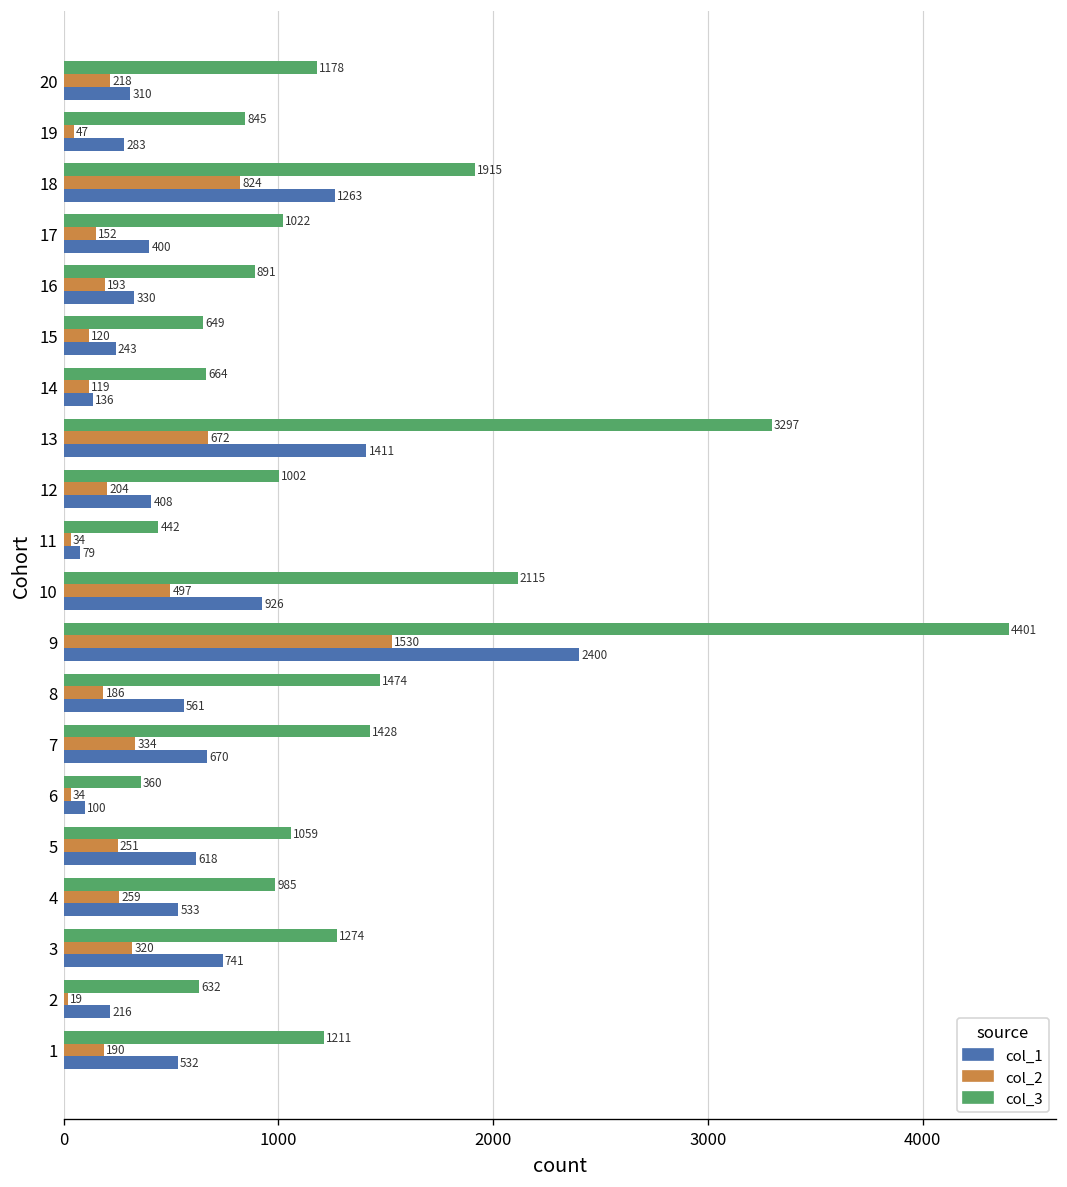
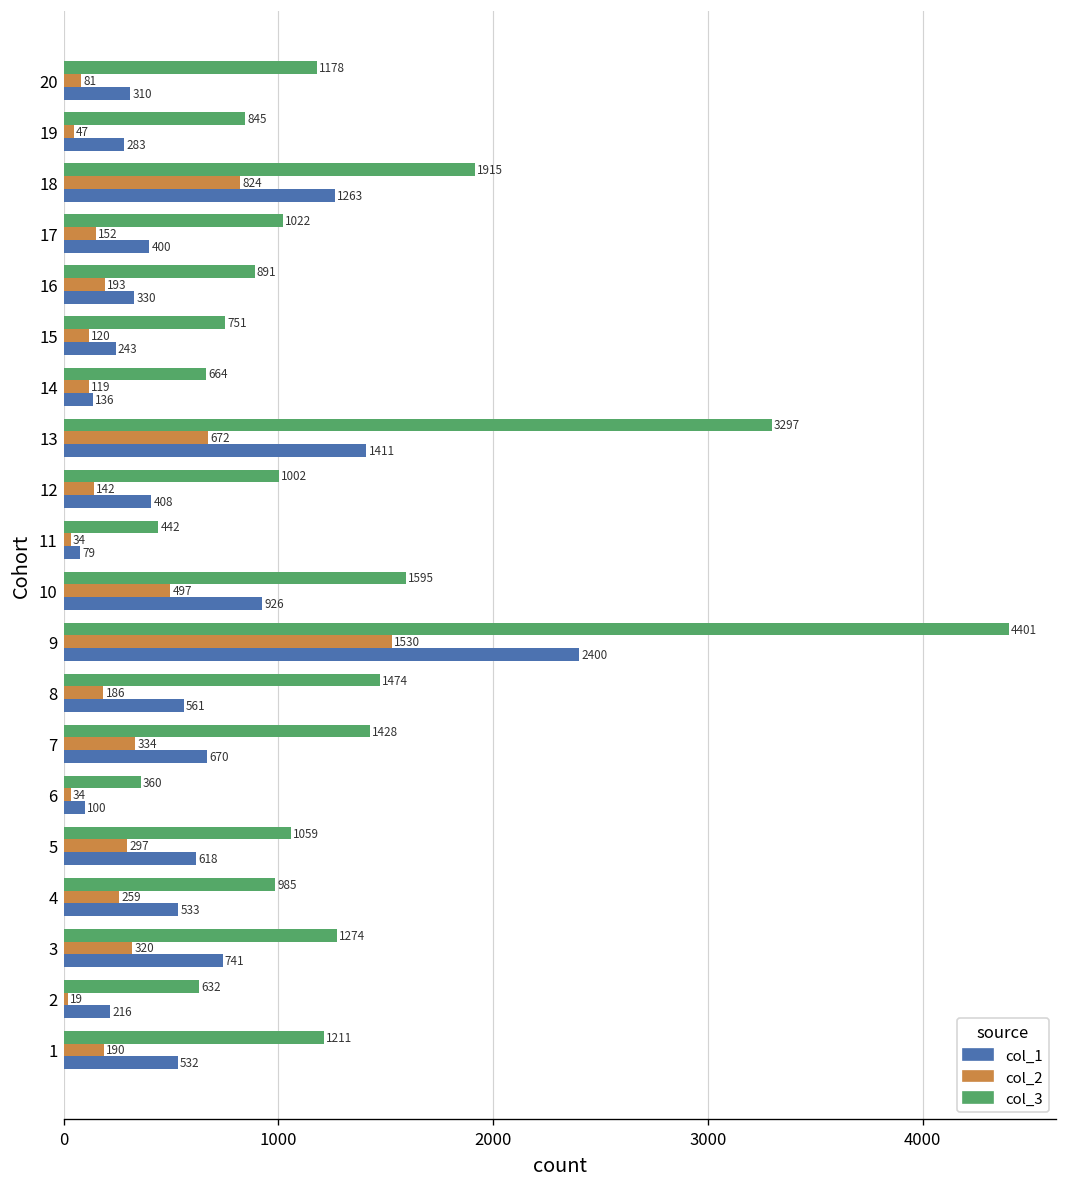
col_2, 20: 218 -> 81
col_3, 15: 649 -> 751
col_2, 12: 204 -> 142
col_3, 10: 2115 -> 1595
col_2, 5: 251 -> 297
